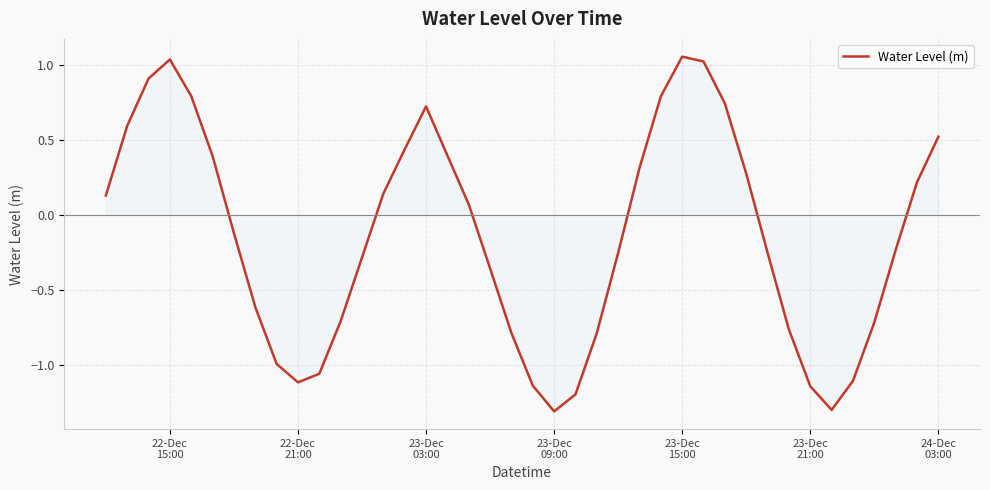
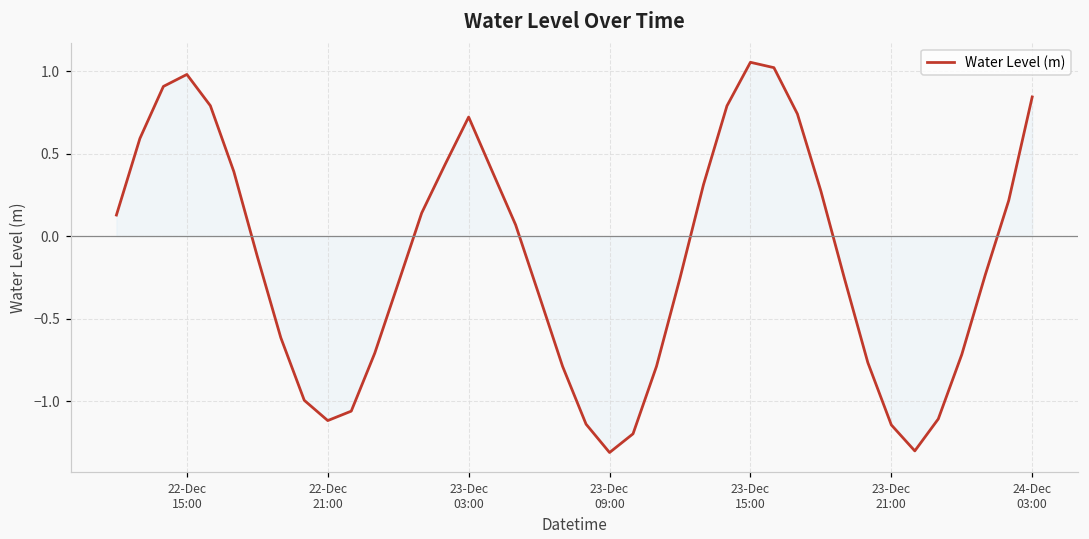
Water Level (m), 22-Dec 15:00: 1.04 -> 0.98
Water Level (m), 24-Dec 03:00: 0.52 -> 0.85
